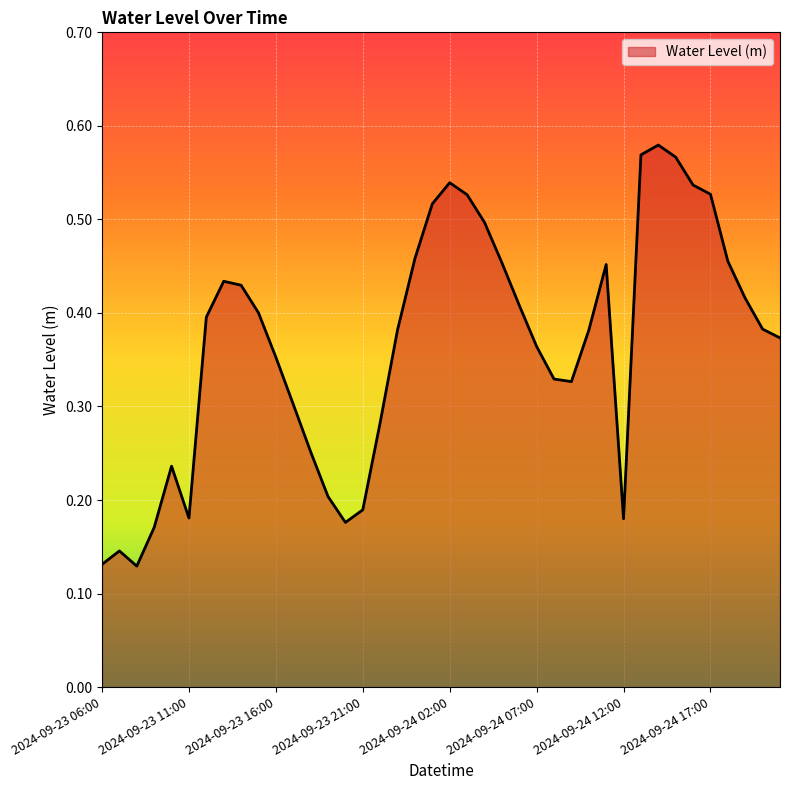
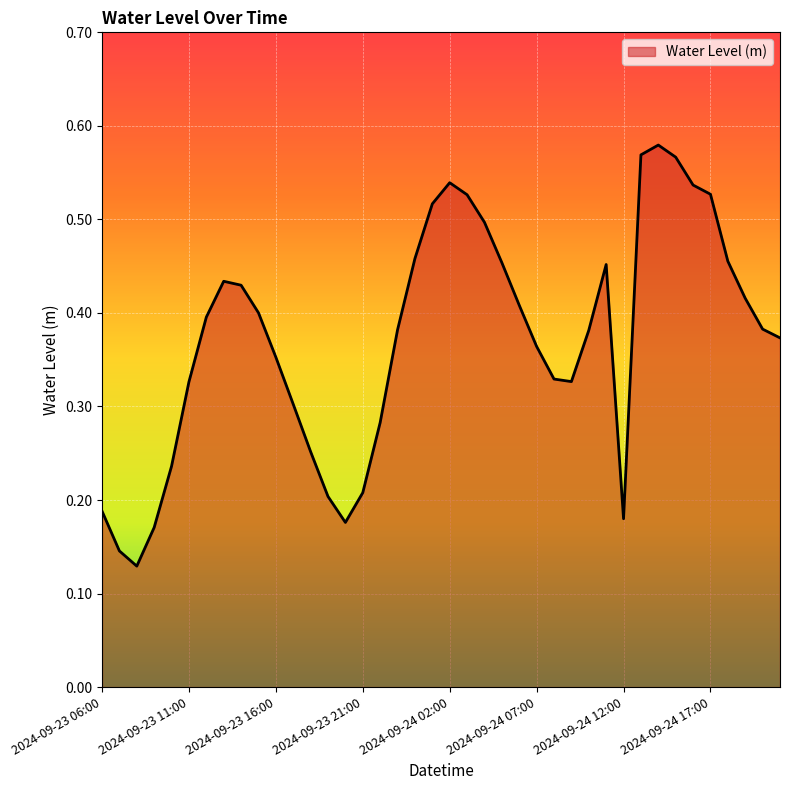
2024-09-23 06:00: 0.13 -> 0.19
2024-09-23 11:00: 0.18 -> 0.33
2024-09-23 21:00: 0.19 -> 0.21
